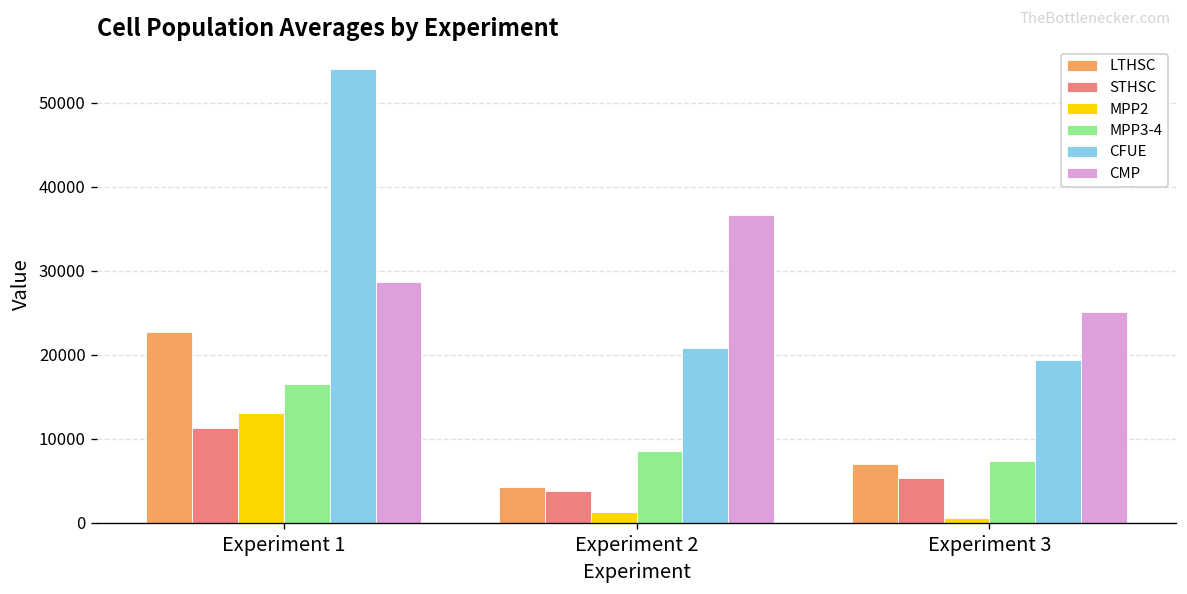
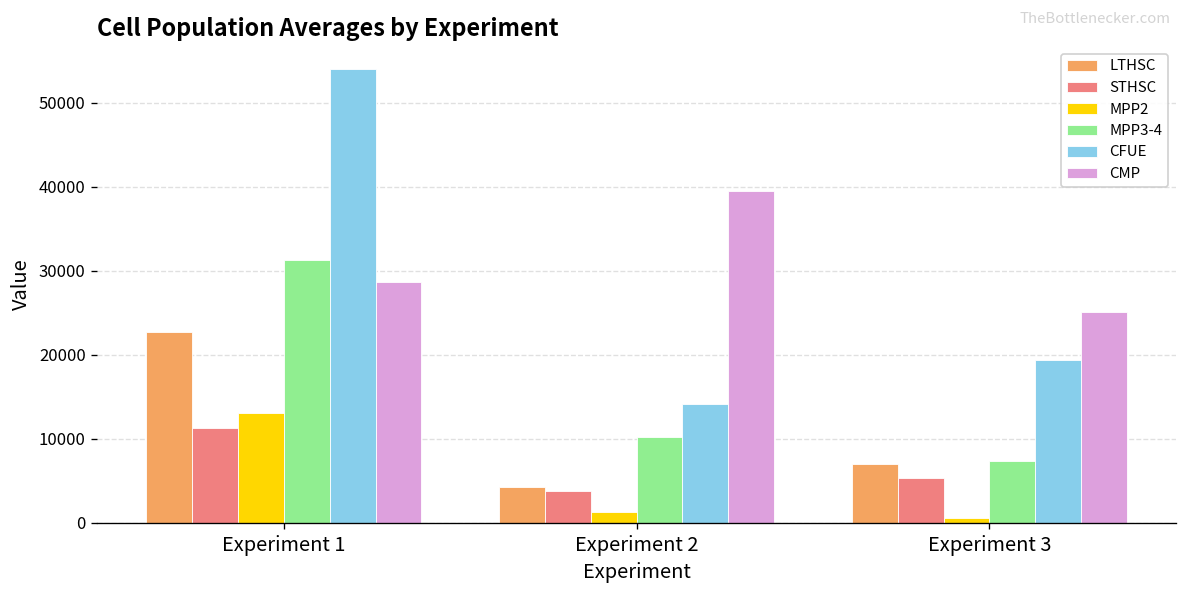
MPP3-4, Experiment 1: 17000 -> 31000
MPP3-4, Experiment 2: 9000 -> 10000
CFUE, Experiment 2: 21000 -> 14000
CMP, Experiment 2: 37000 -> 39000
